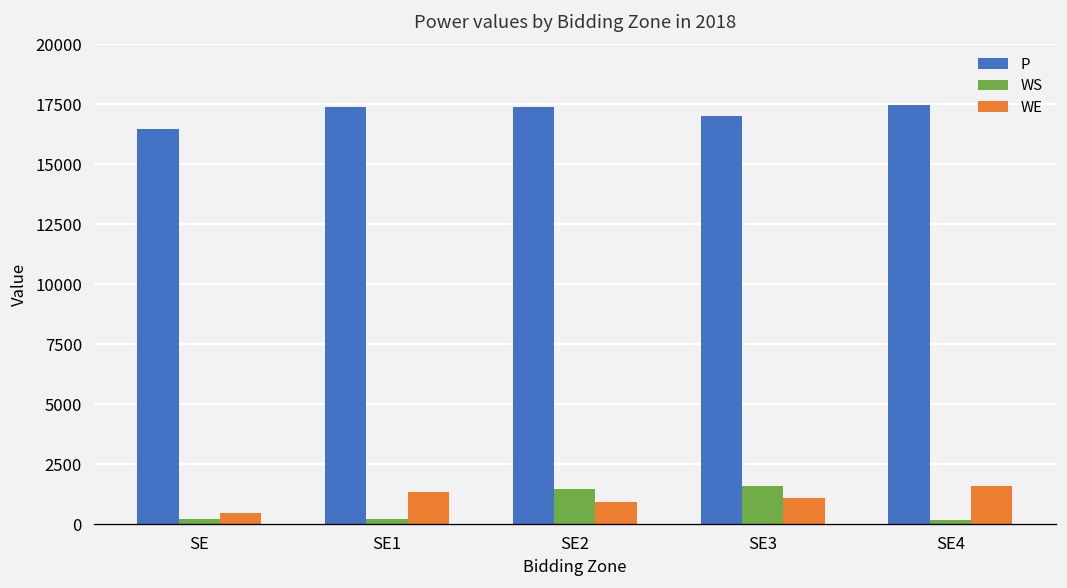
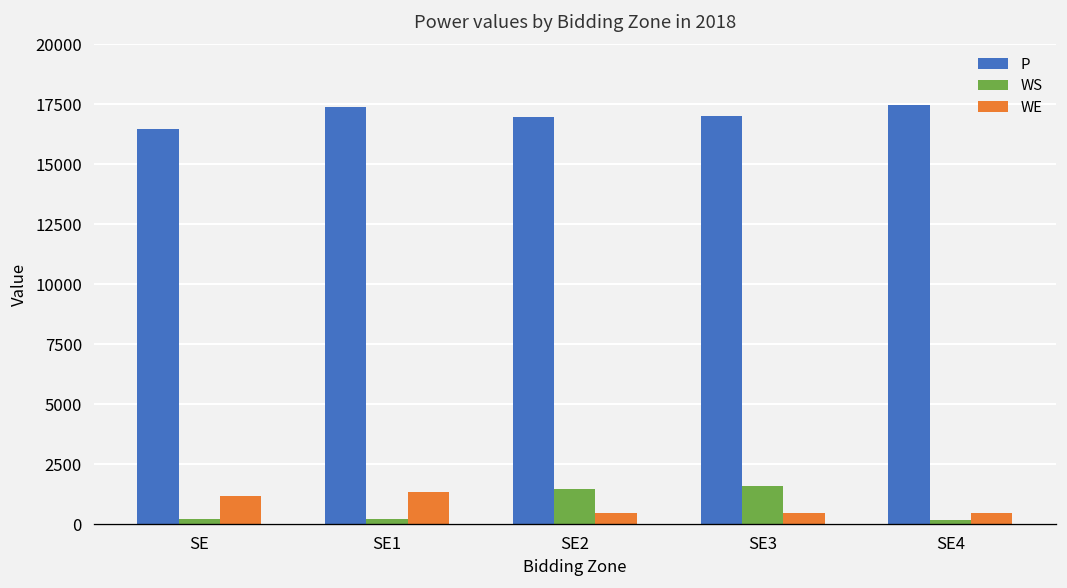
WE, SE: 500 -> 1200
P, SE2: 17400 -> 17000
WE, SE2: 900 -> 500
WE, SE3: 1100 -> 500
WE, SE4: 1600 -> 500
